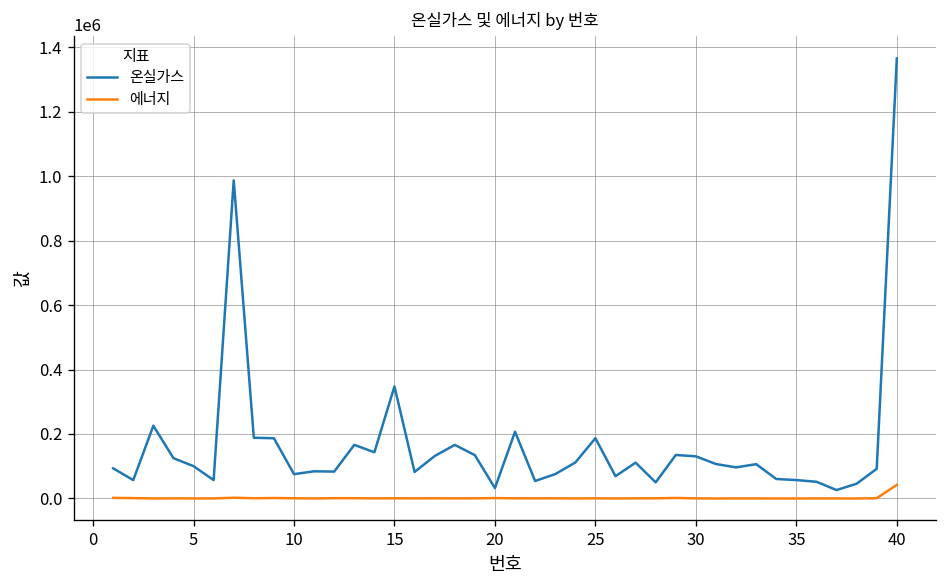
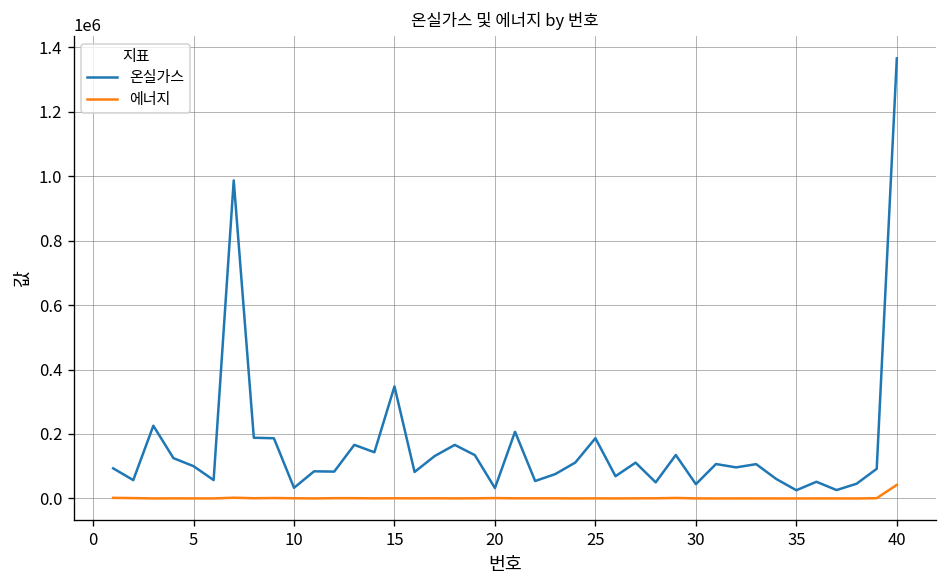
온실가스, 10: 80000 -> 30000
온실가스, 30: 130000 -> 40000
온실가스, 35: 60000 -> 30000
